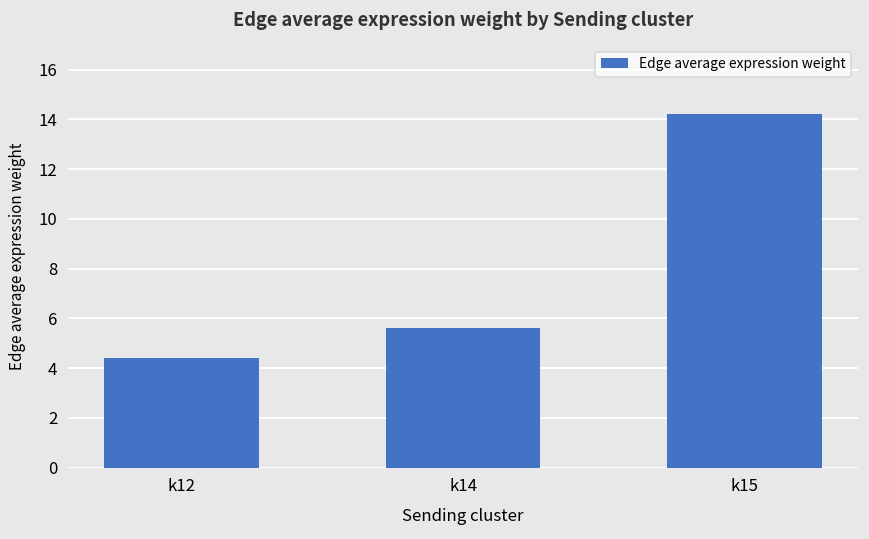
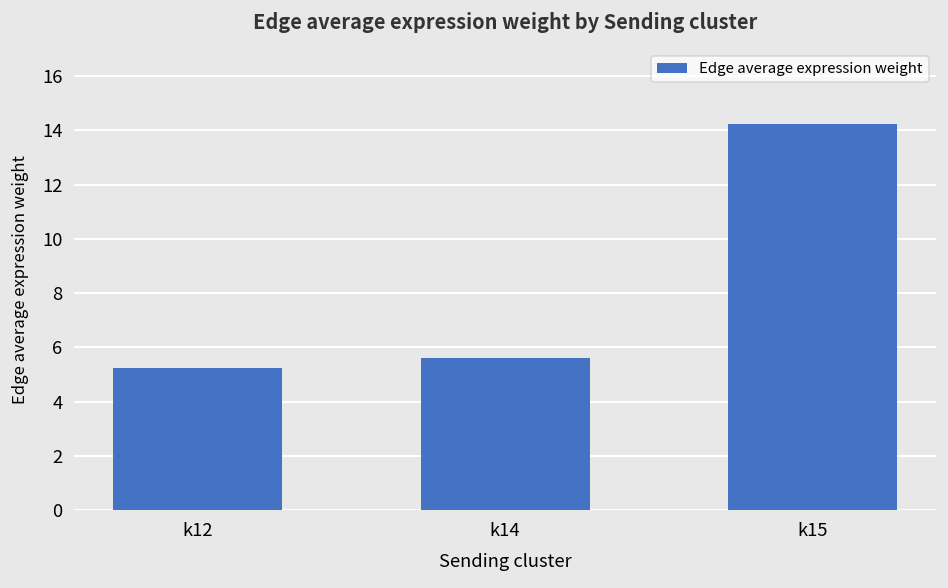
k12: 4.4 -> 5.2
